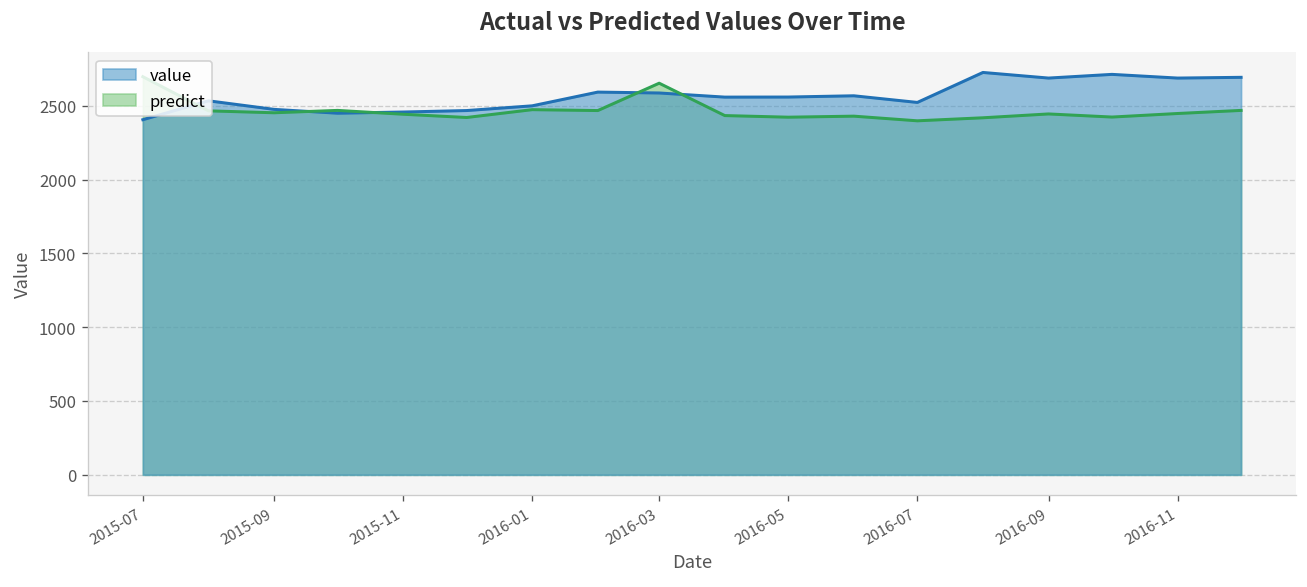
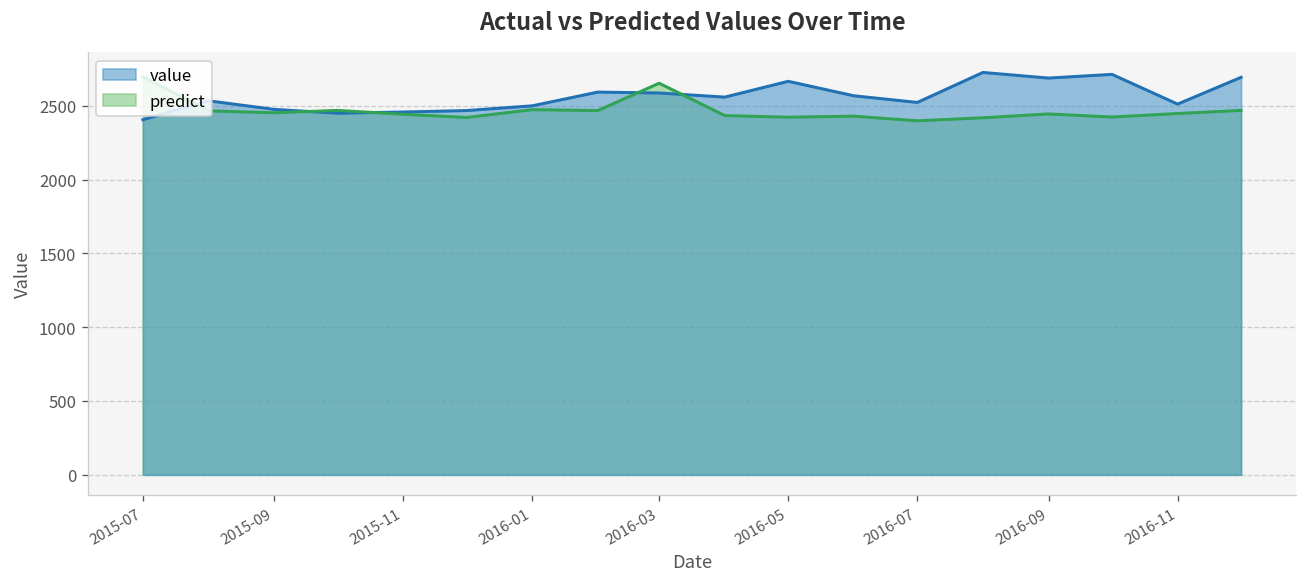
value, 2016-05: 2560 -> 2670
value, 2016-11: 2690 -> 2510
